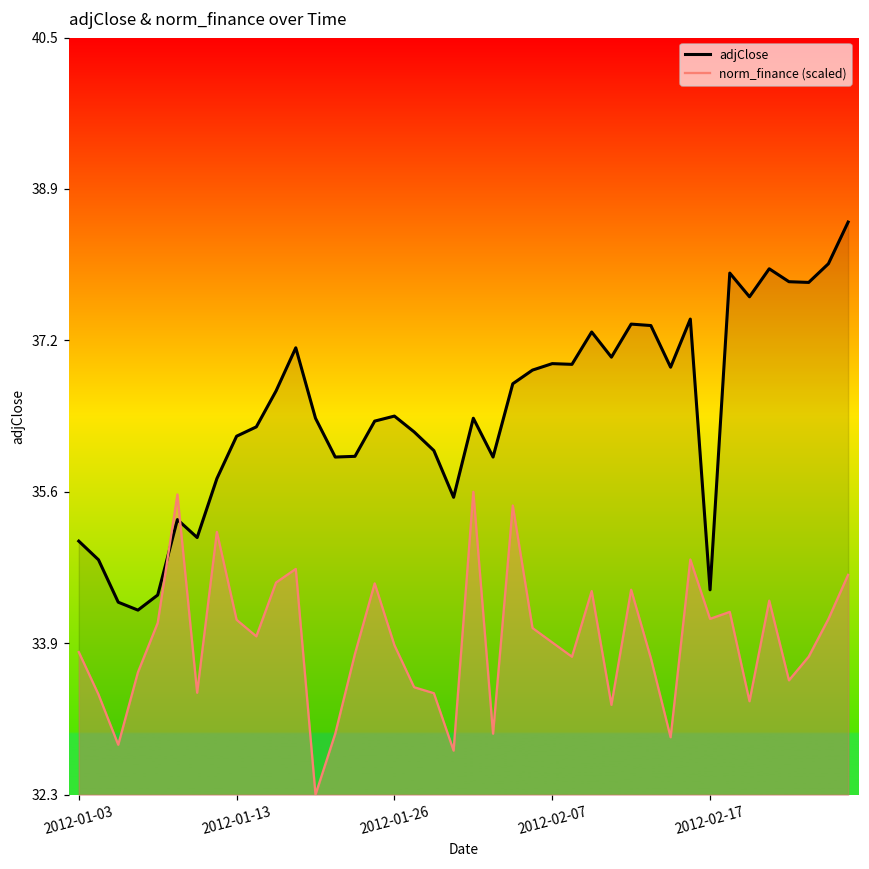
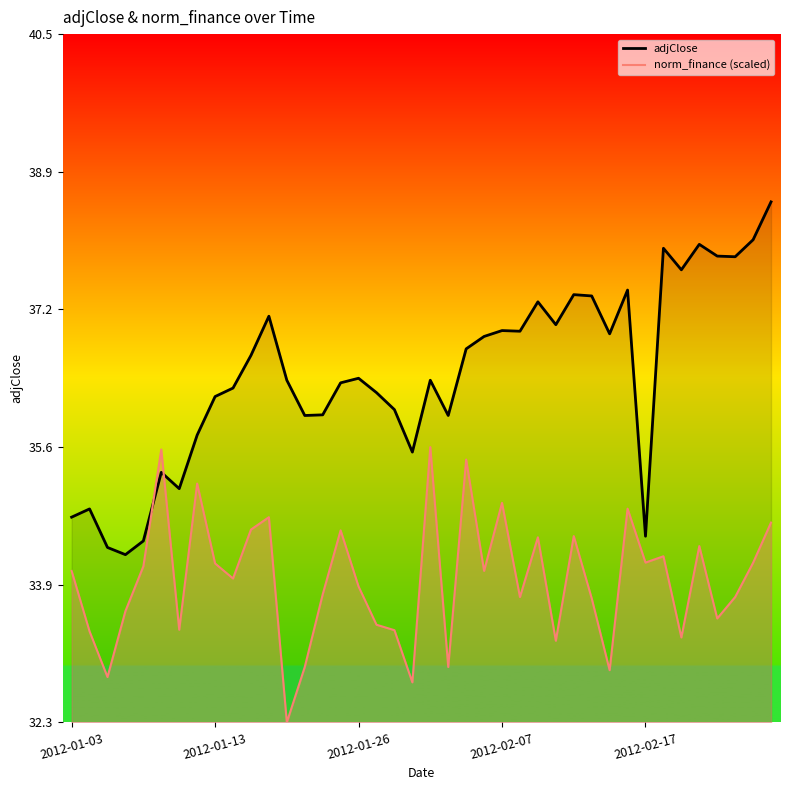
adjClose, 2012-01-03: 35.0 -> 34.7
norm_finance (scaled), 2012-01-03: 33.8 -> 34.1
norm_finance (scaled), 2012-02-07: 34.0 -> 34.9
